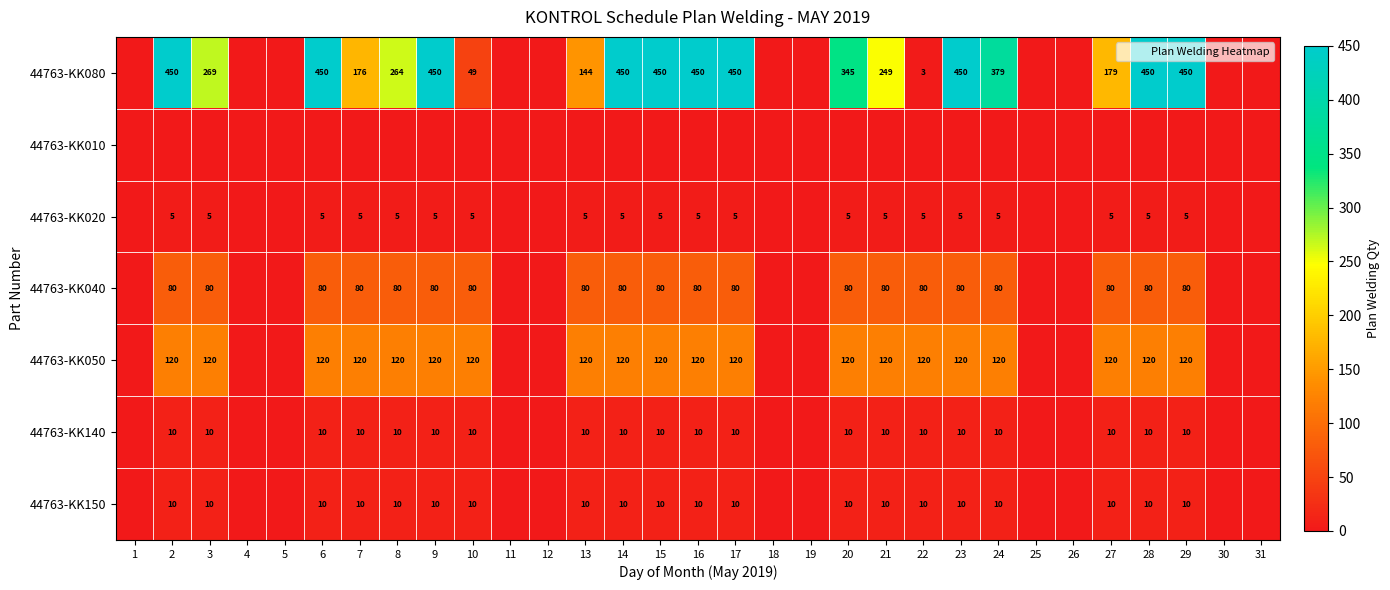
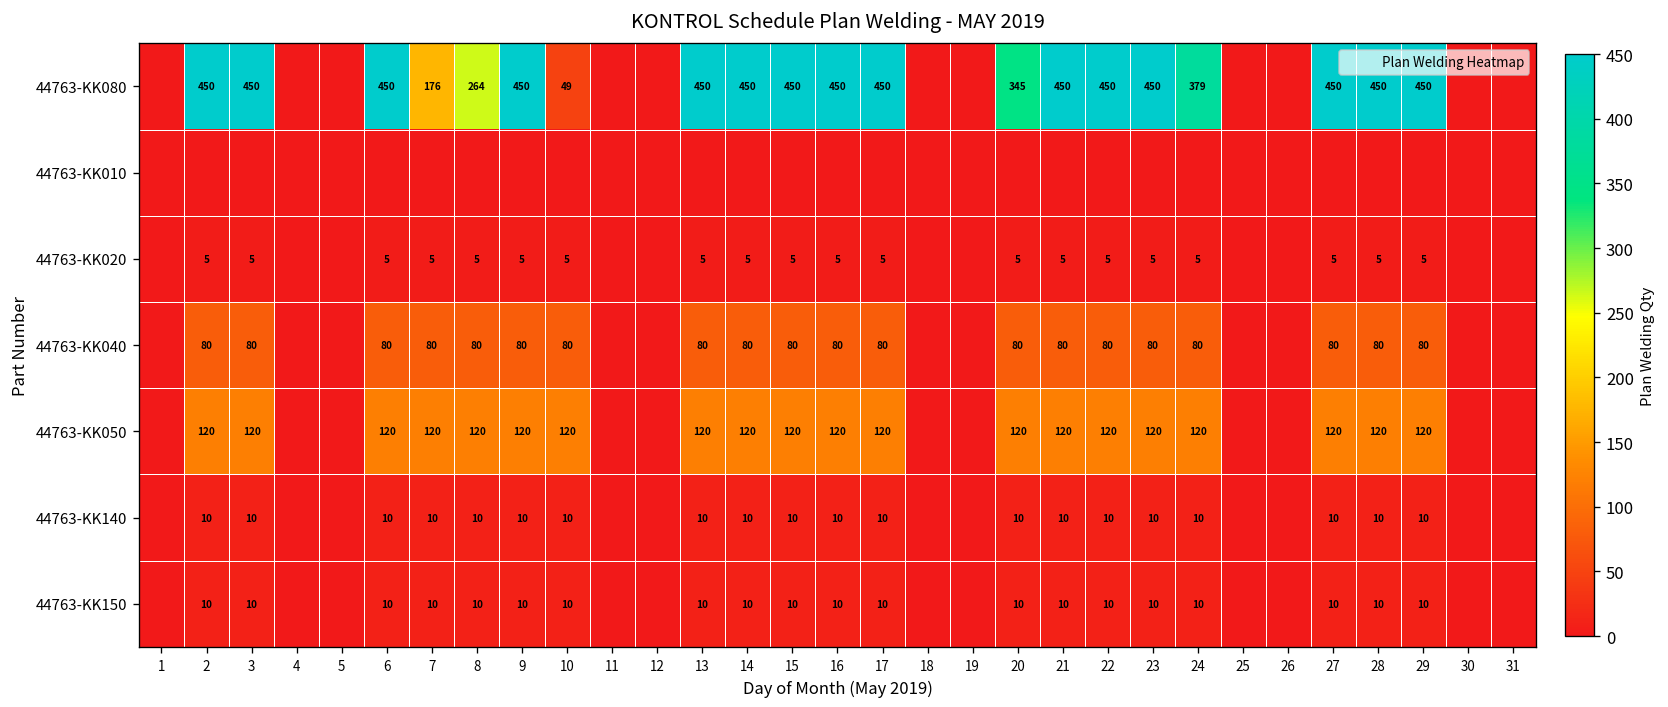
44763-KK080, 3: 269 -> 450
44763-KK080, 13: 144 -> 450
44763-KK080, 21: 249 -> 450
44763-KK080, 22: 3 -> 450
44763-KK080, 27: 179 -> 450
